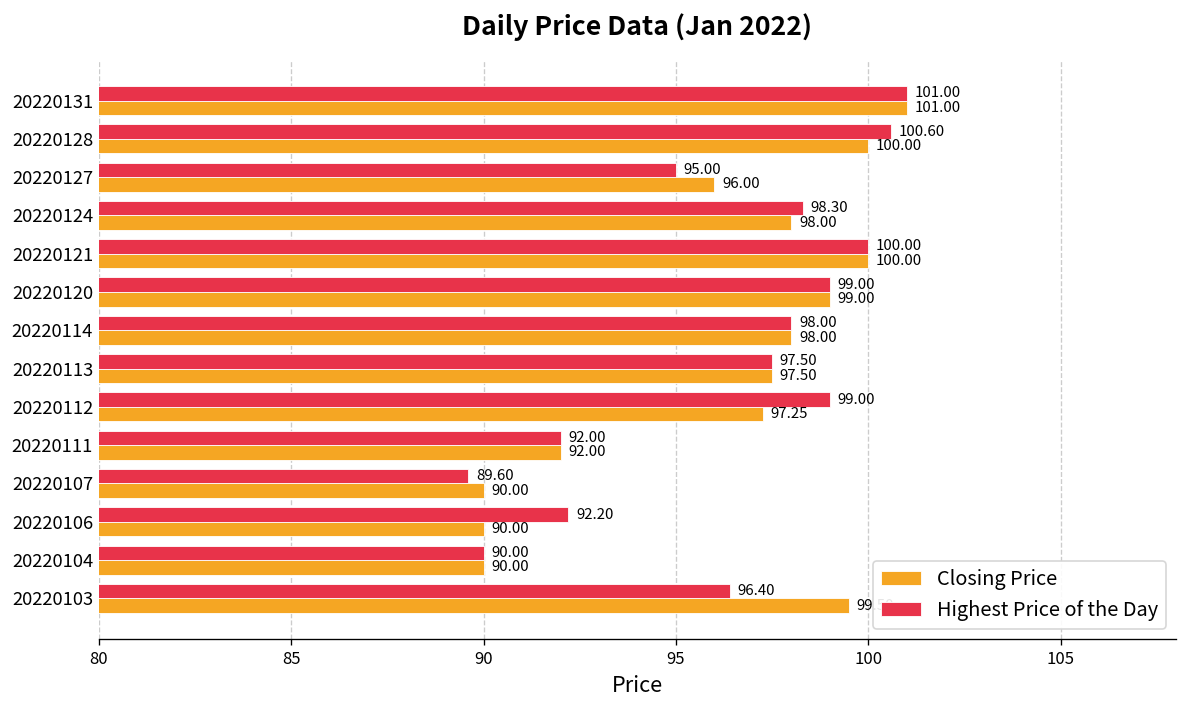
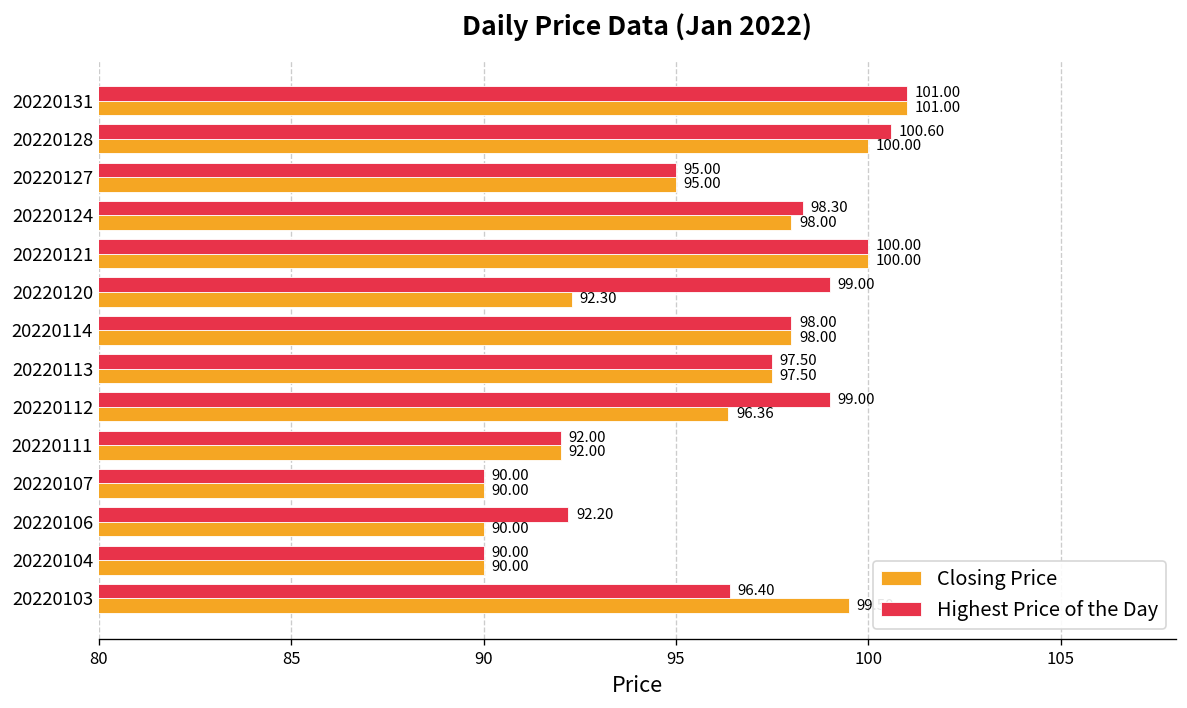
Closing Price, 20220127: 96.00 -> 95.00
Closing Price, 20220120: 99.00 -> 92.30
Closing Price, 20220112: 97.25 -> 96.36
Highest Price of the Day, 20220107: 89.60 -> 90.00
